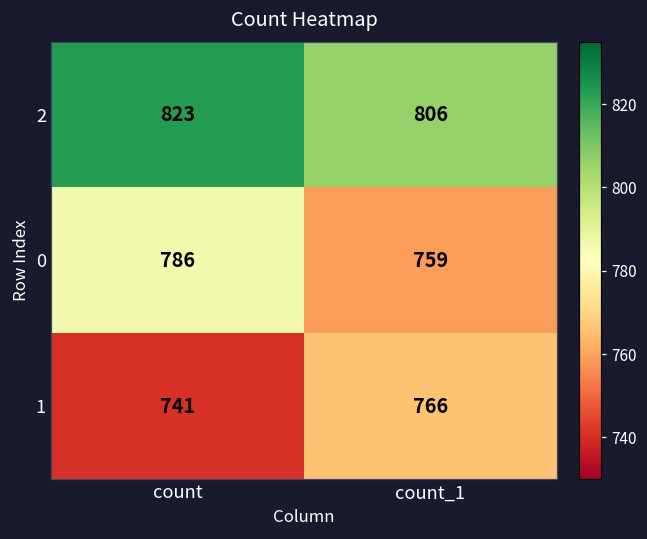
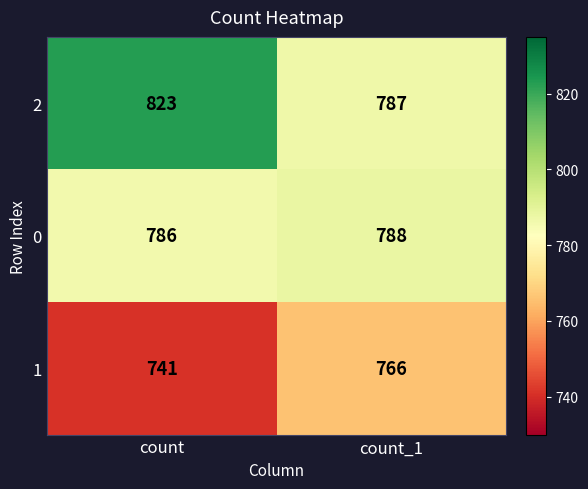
2, count_1: 806 -> 787
0, count_1: 759 -> 788
